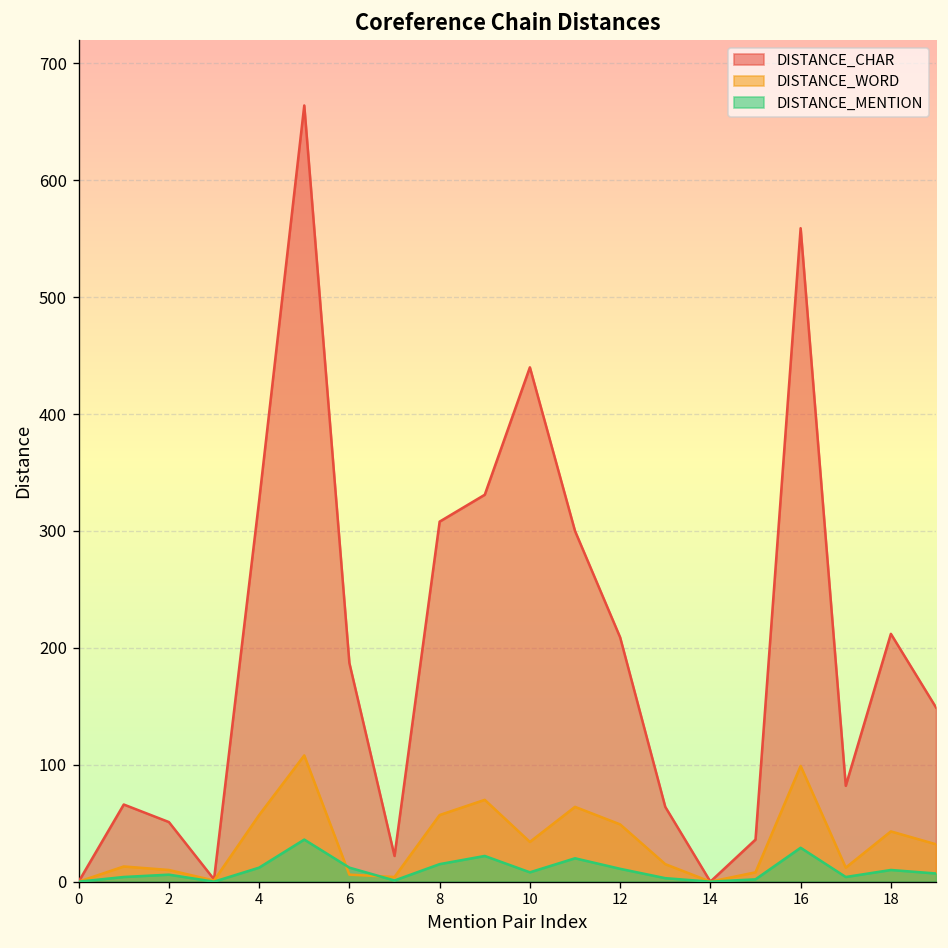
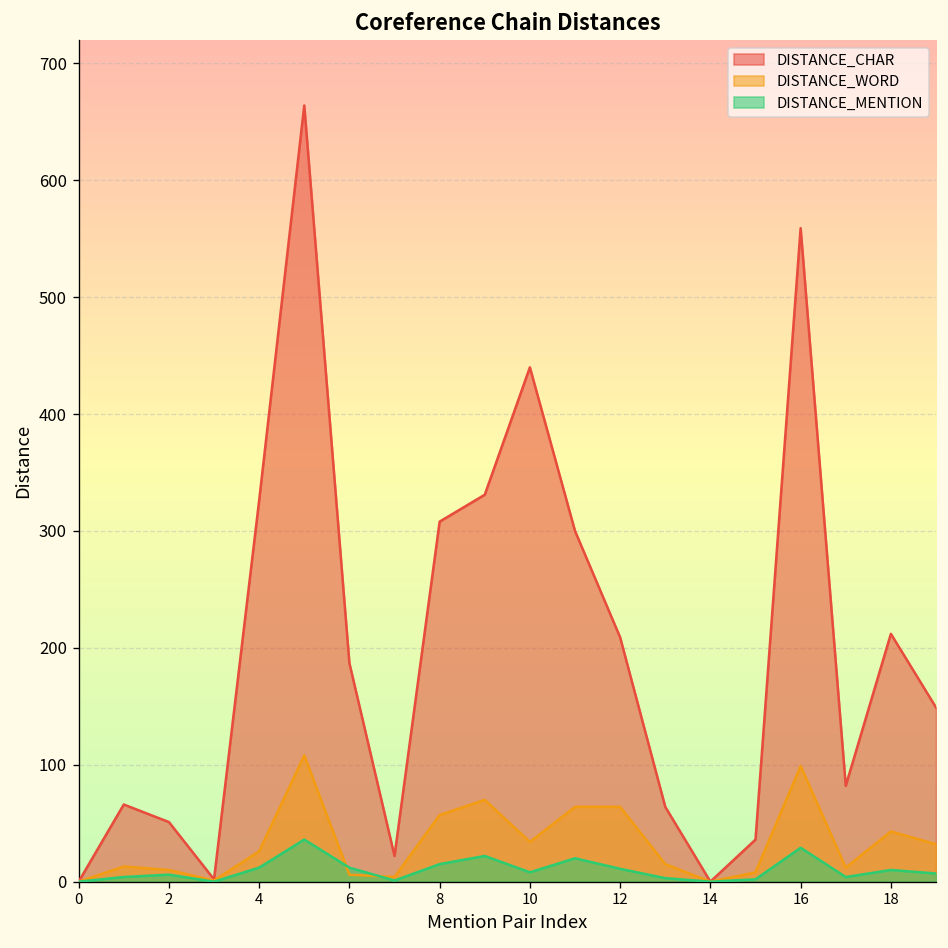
DISTANCE_WORD, 4: 60 -> 30
DISTANCE_WORD, 12: 50 -> 60
